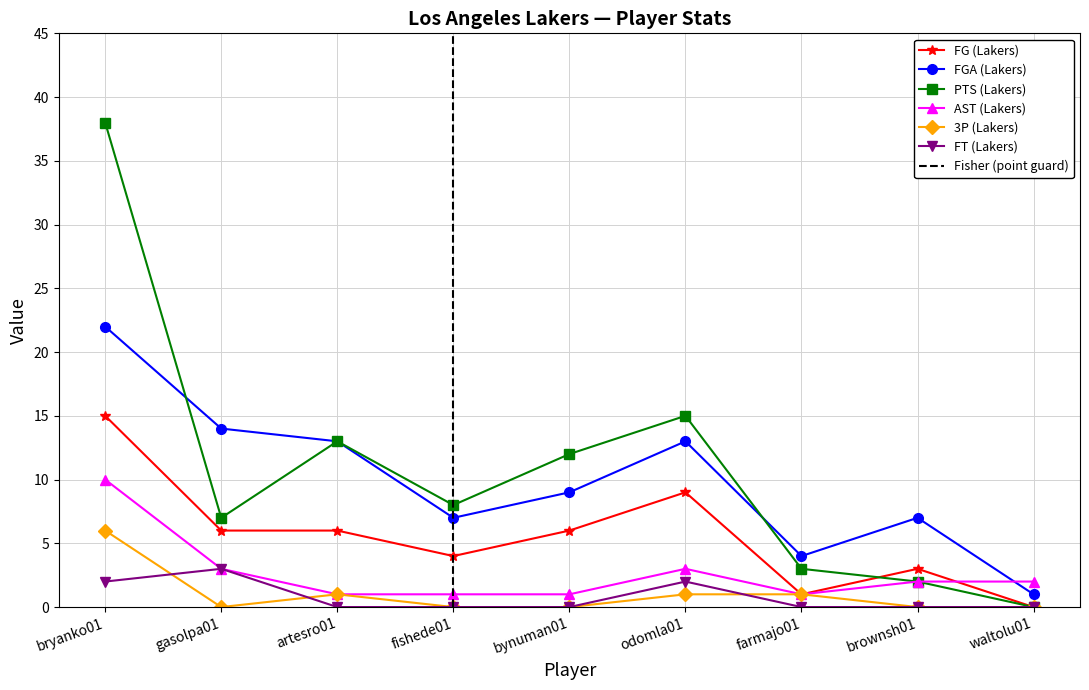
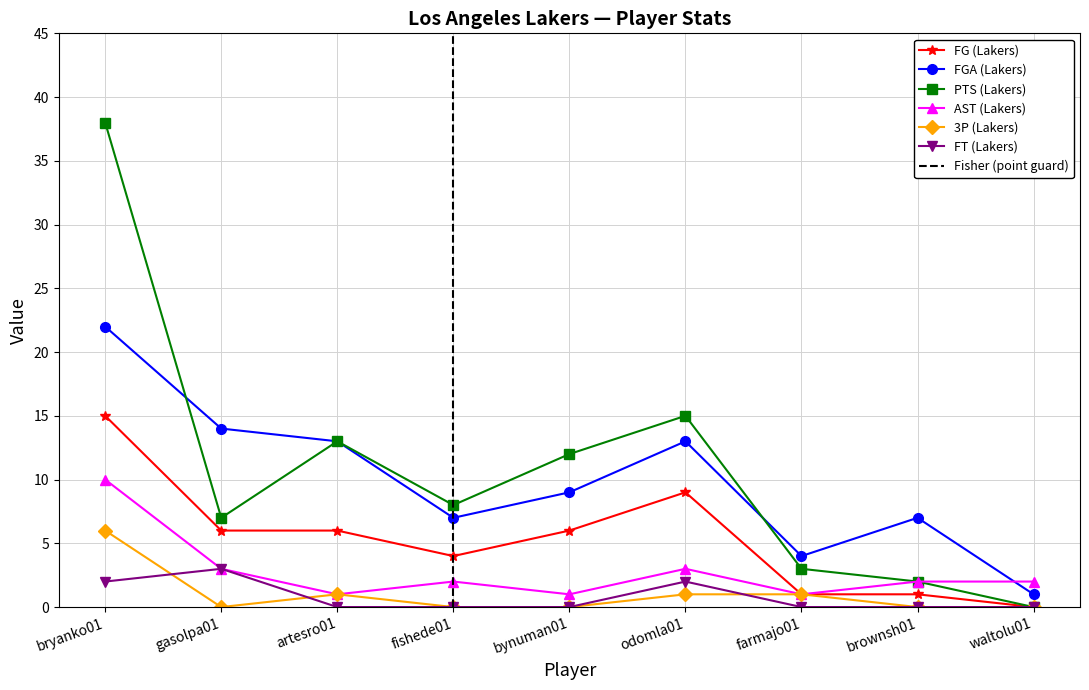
AST (Lakers), fishede01: 1 -> 2
FG (Lakers), brownsh01: 3 -> 1
